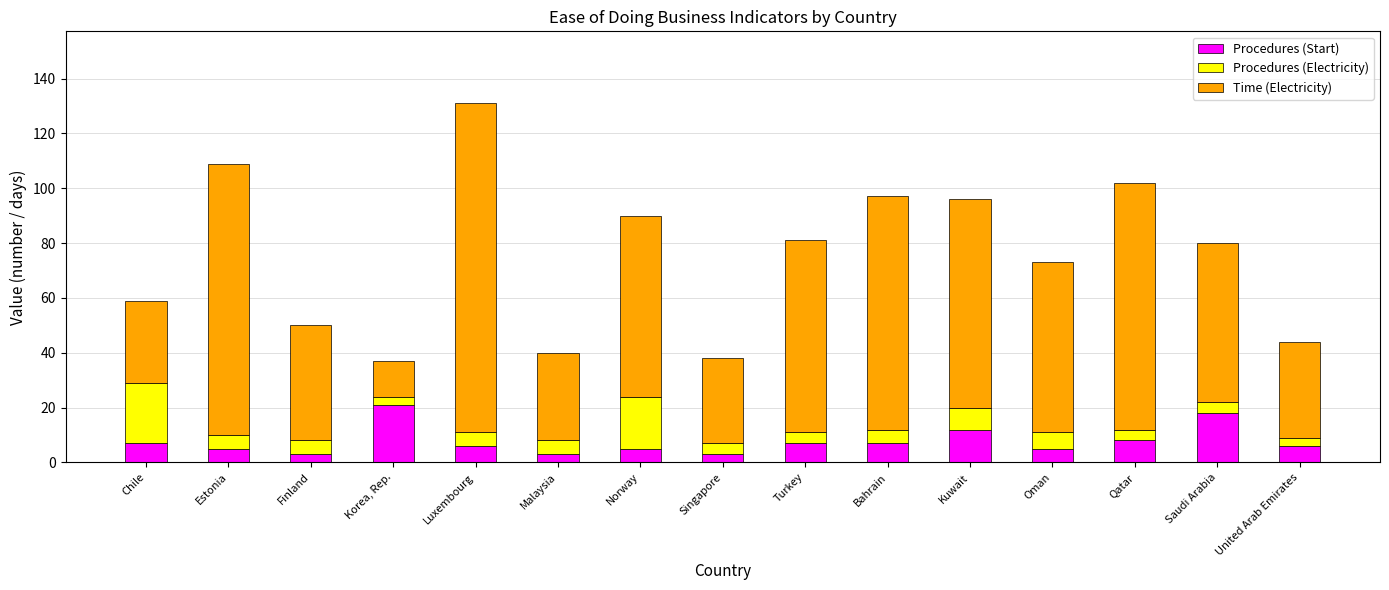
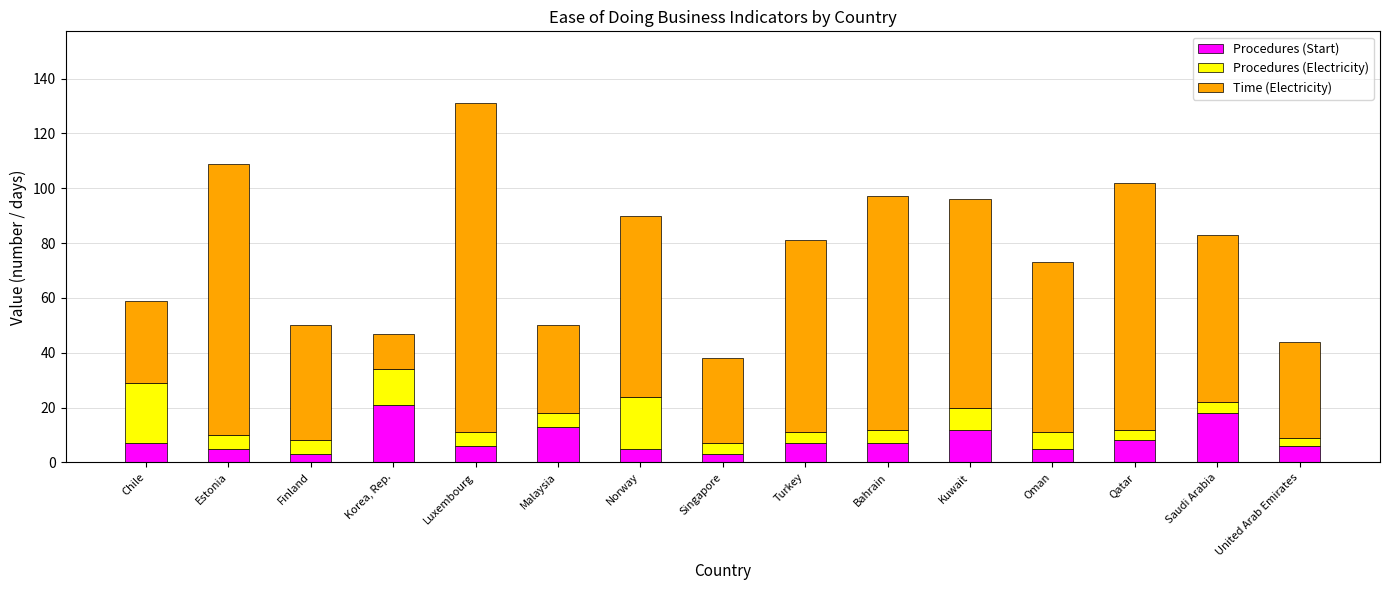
Procedures (Electricity), Korea, Rep.: 3 -> 13
Procedures (Start), Malaysia: 3 -> 13
Time (Electricity), Saudi Arabia: 58 -> 61
